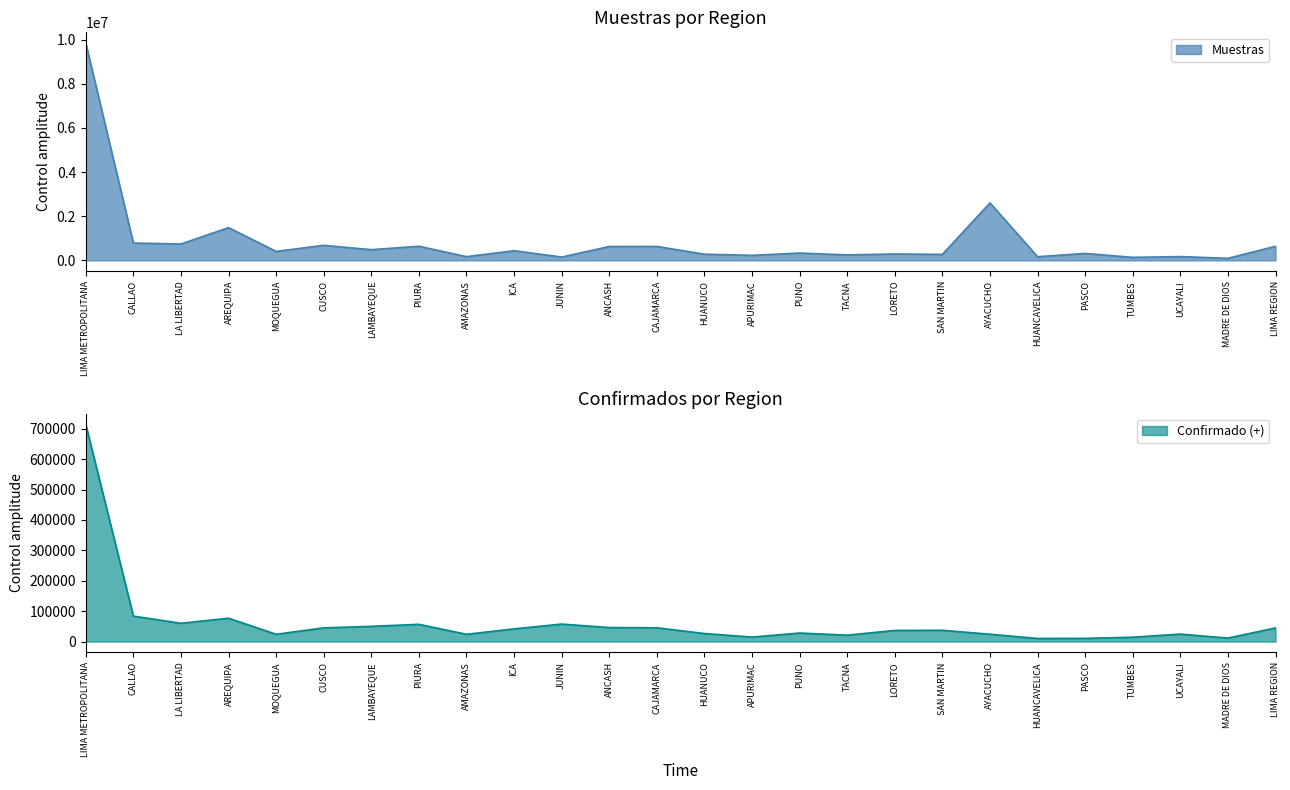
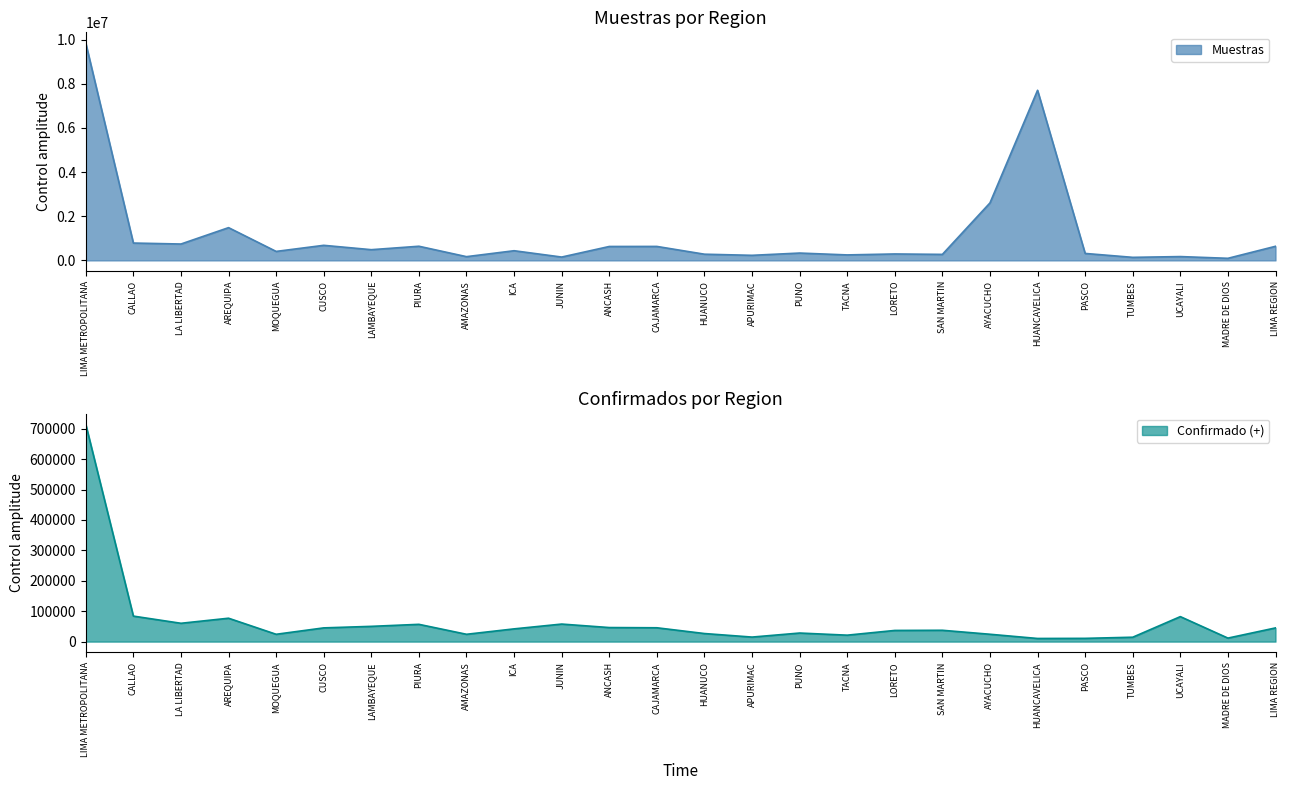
Muestras por Region, HUANCAVELICA: 200000 -> 7700000
Confirmados por Region, UCAYALI: 20000 -> 80000
